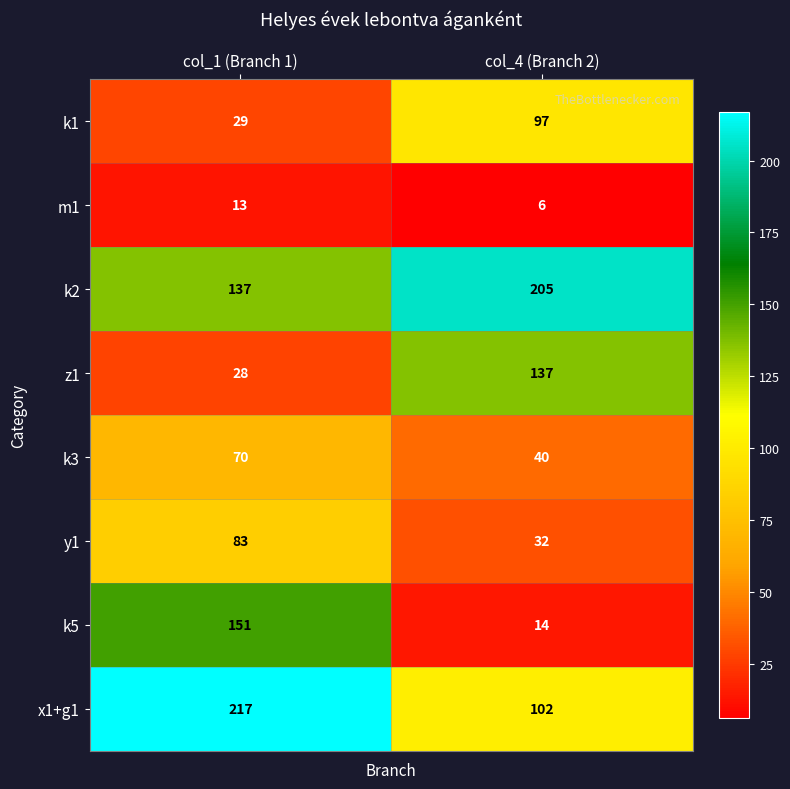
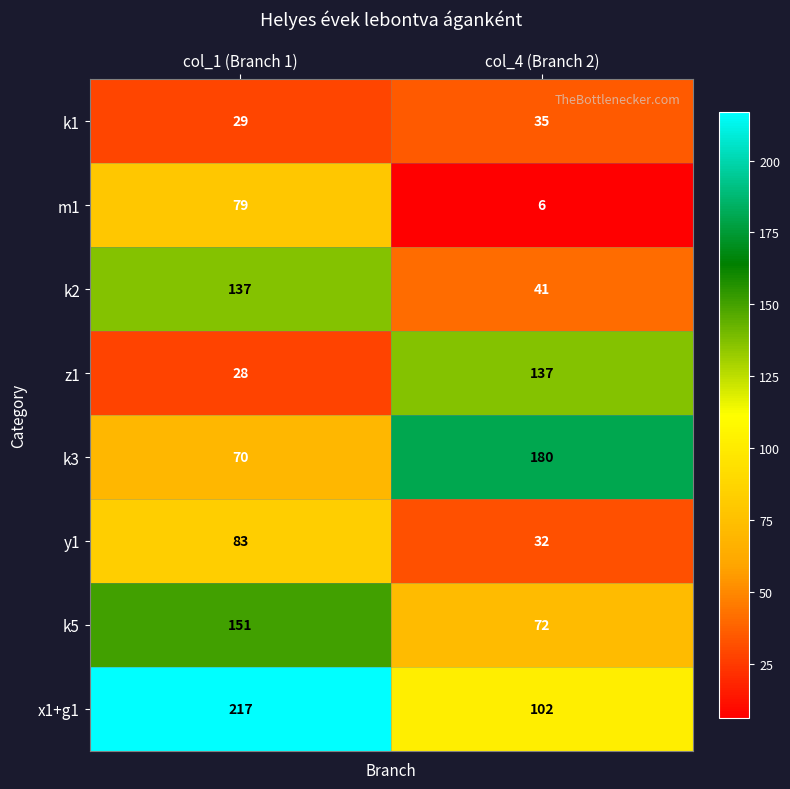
k1, col_4 (Branch 2): 97 -> 35
m1, col_1 (Branch 1): 13 -> 79
k2, col_4 (Branch 2): 205 -> 41
k3, col_4 (Branch 2): 40 -> 180
k5, col_4 (Branch 2): 14 -> 72
